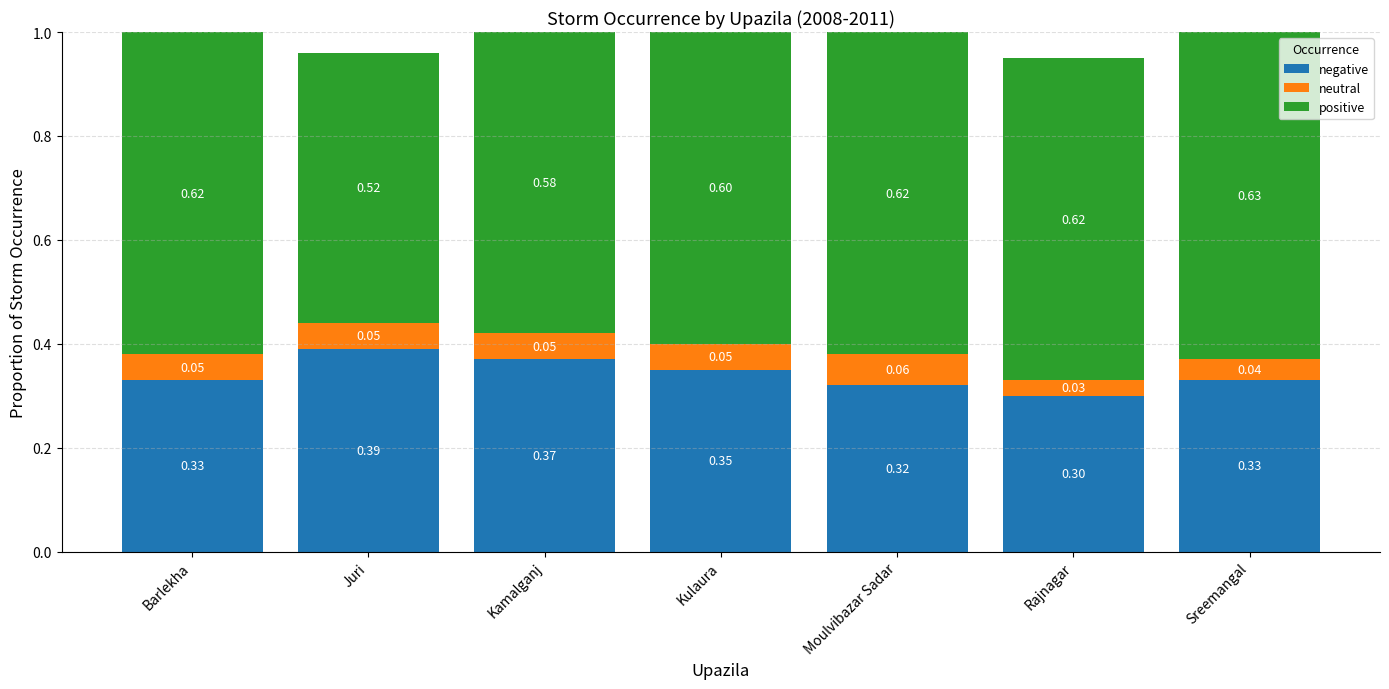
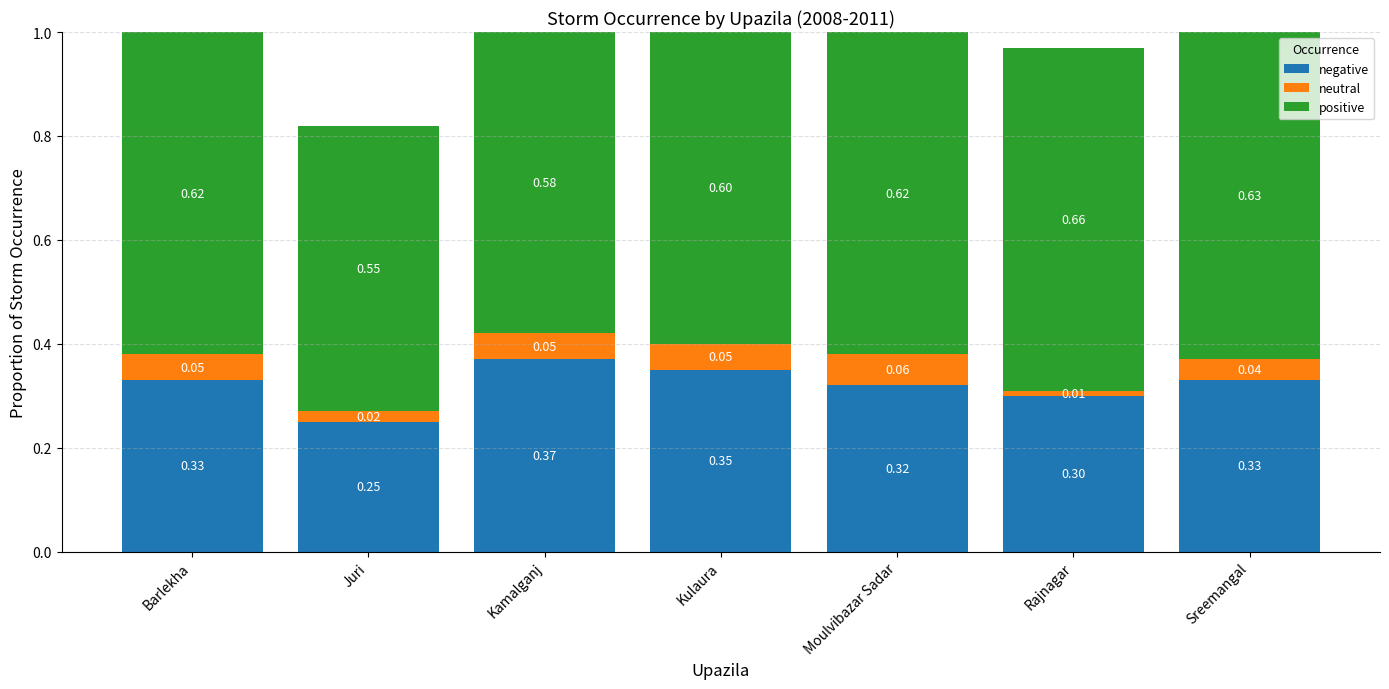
negative, Juri: 0.39 -> 0.25
neutral, Juri: 0.05 -> 0.02
positive, Juri: 0.52 -> 0.55
neutral, Rajnagar: 0.03 -> 0.01
positive, Rajnagar: 0.62 -> 0.66
